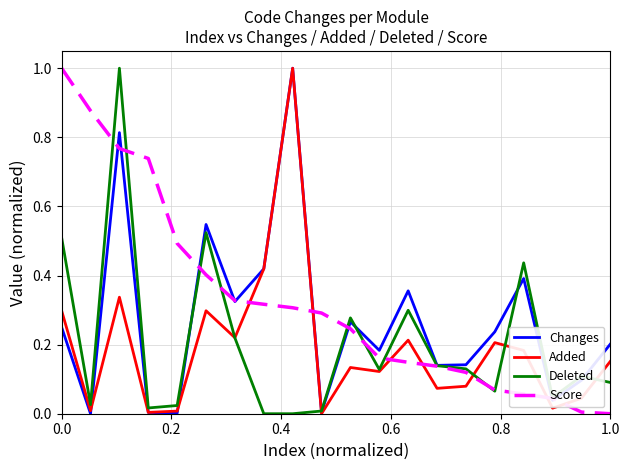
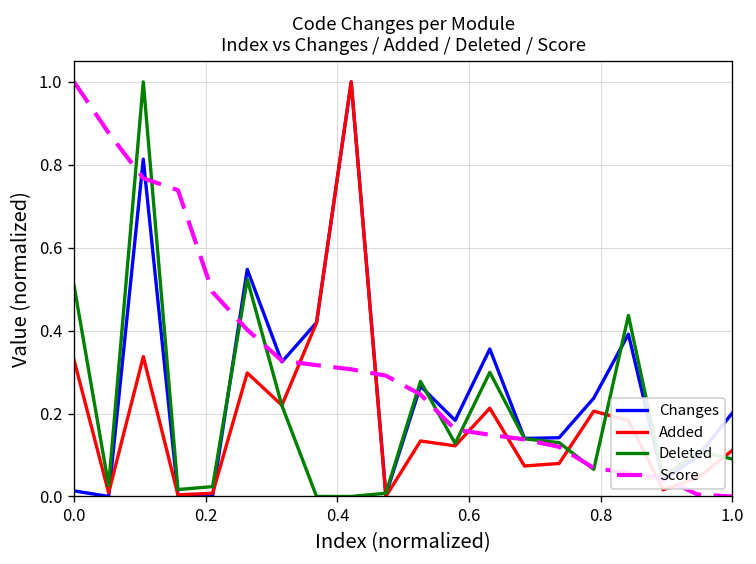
Changes, 0.0: 0.25 -> 0.01
Added, 0.0: 0.30 -> 0.33
Added, 1.0: 0.15 -> 0.11
